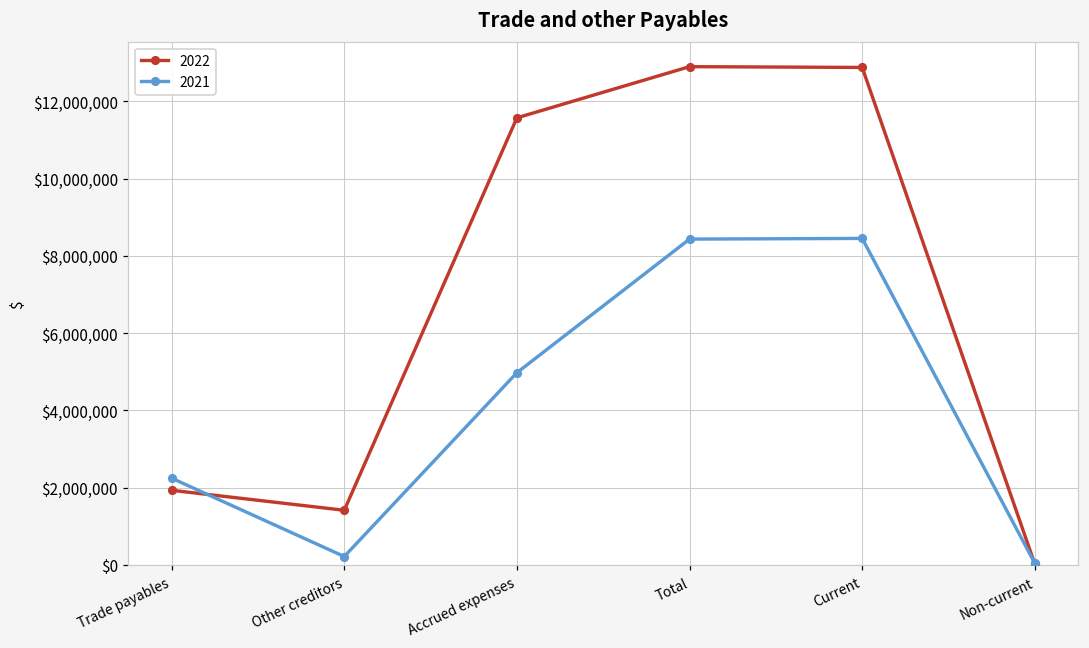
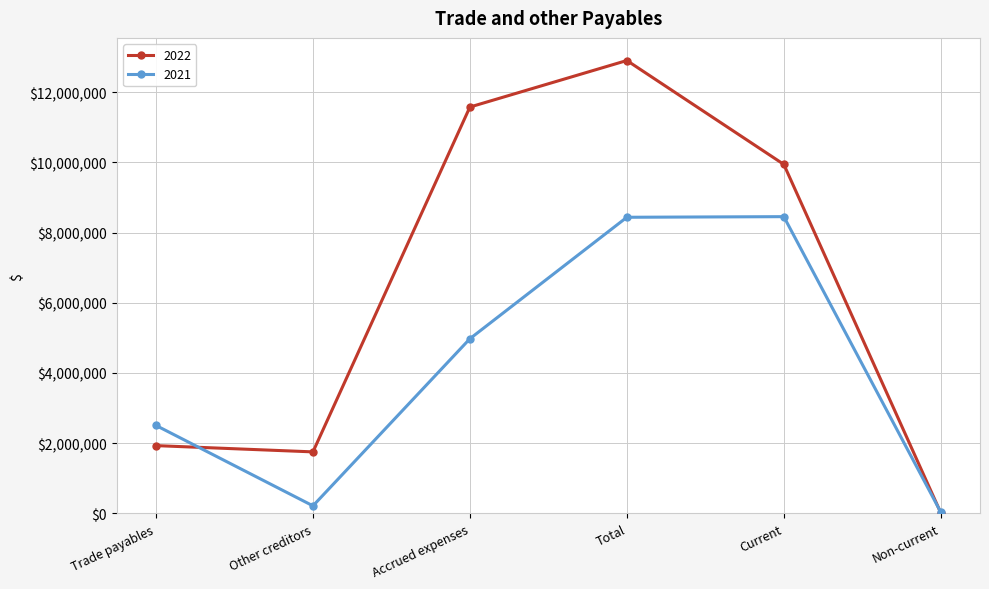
2021, Trade payables: $2,200,000 -> $2,500,000
2022, Other creditors: $1,400,000 -> $1,800,000
2022, Current: $12,900,000 -> $9,900,000
